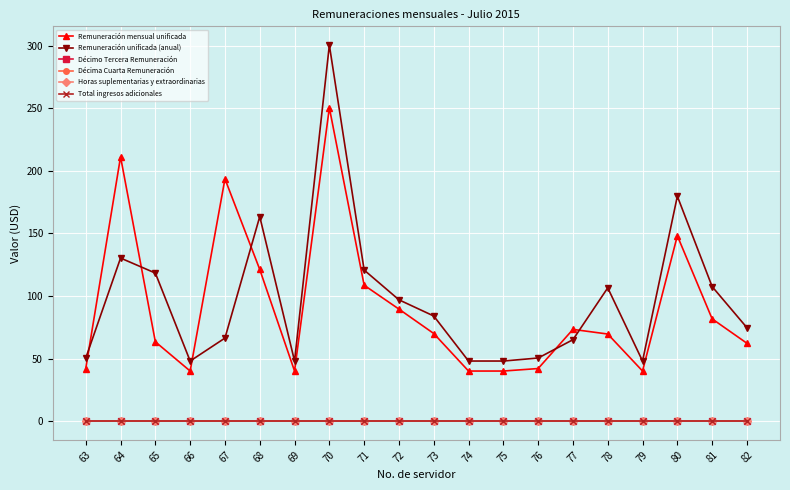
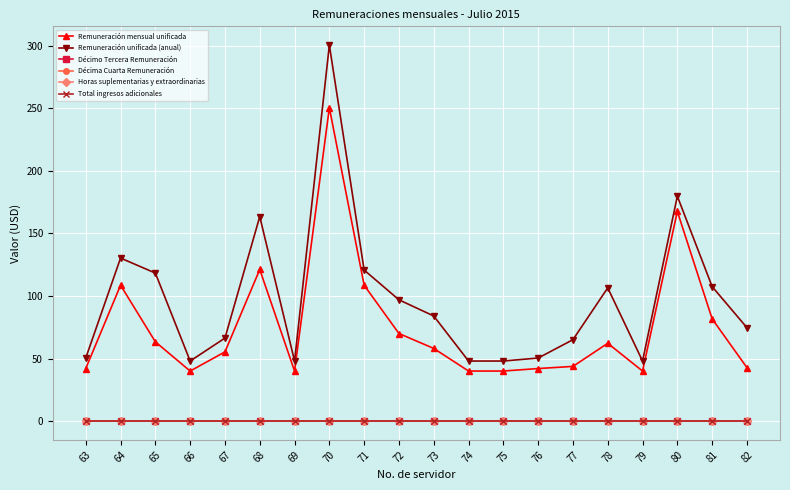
Remuneración mensual unificada, 64: 211 -> 109
Remuneración mensual unificada, 67: 194 -> 55
Remuneración mensual unificada, 72: 90 -> 70
Remuneración mensual unificada, 73: 70 -> 58
Remuneración mensual unificada, 77: 73 -> 44
Remuneración mensual unificada, 78: 70 -> 62
Remuneración mensual unificada, 80: 148 -> 168
Remuneración mensual unificada, 82: 62 -> 43
